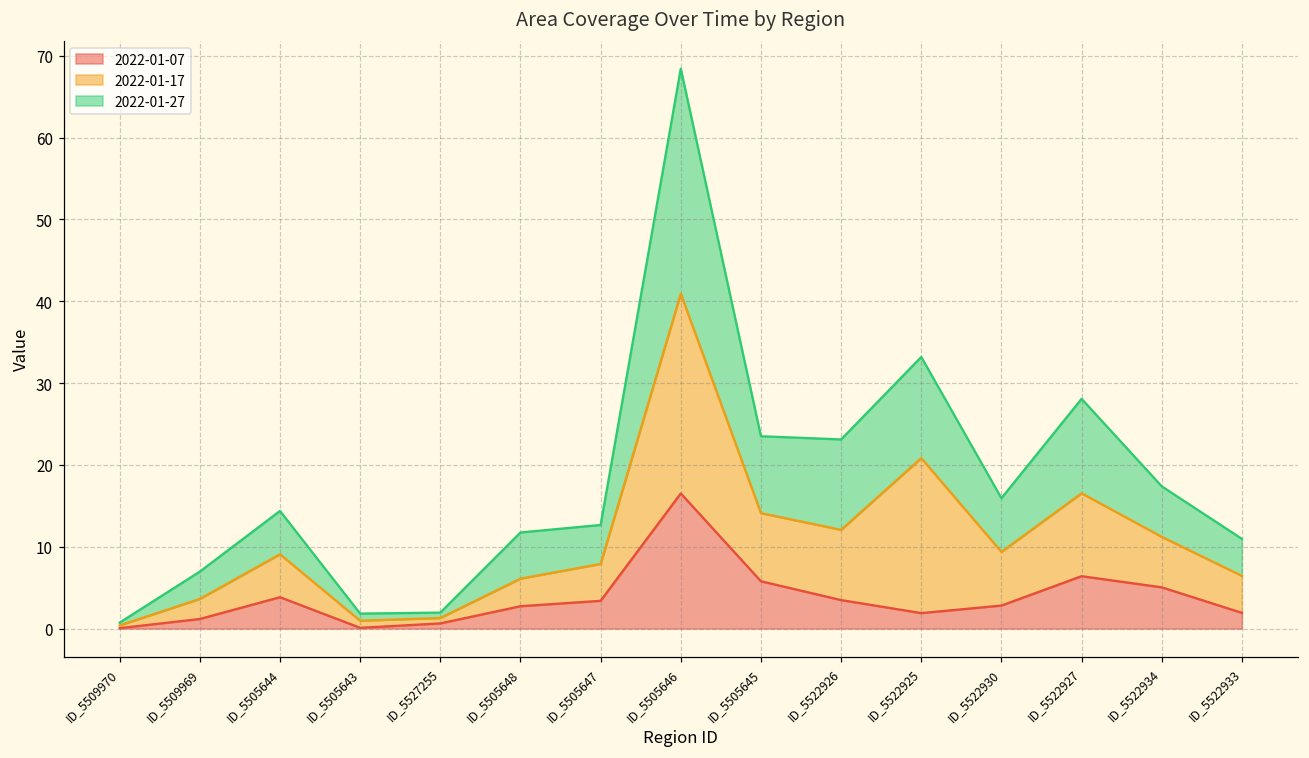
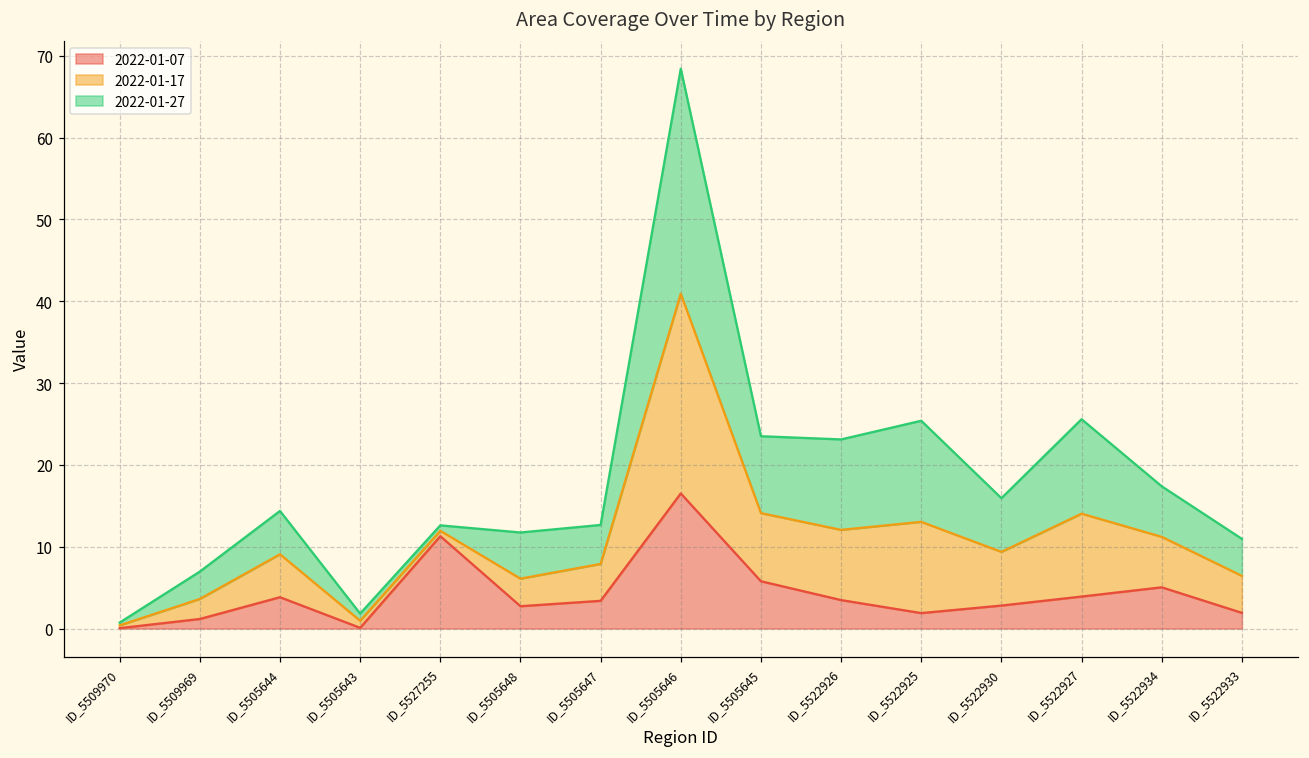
2022-01-07, ID_5527255: 1 -> 11
2022-01-17, ID_5522925: 19 -> 11
2022-01-07, ID_5522927: 6 -> 4
